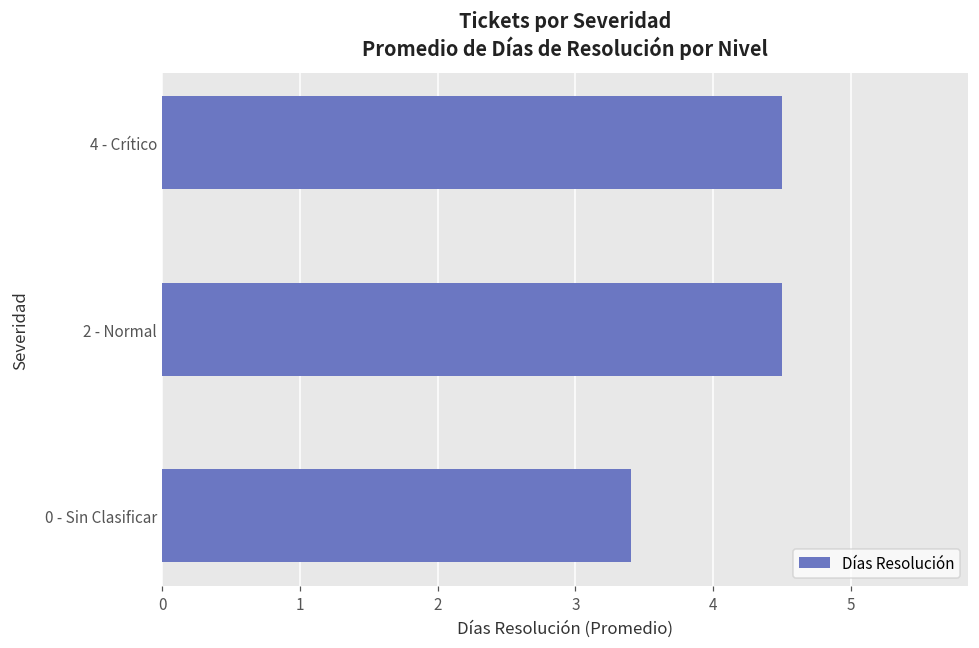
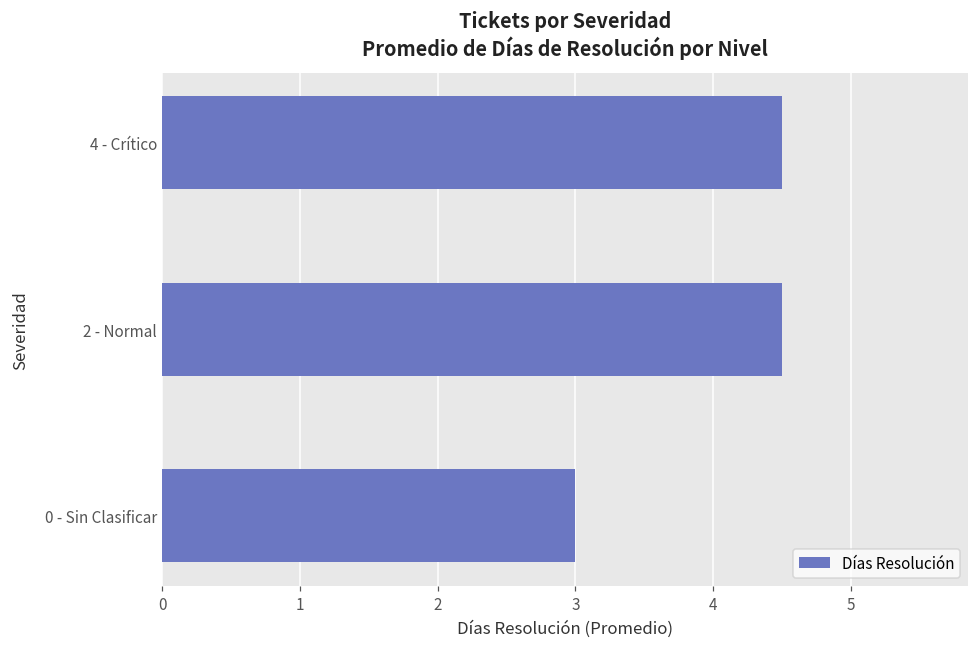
0 - Sin Clasificar: 3.4 -> 3.0
